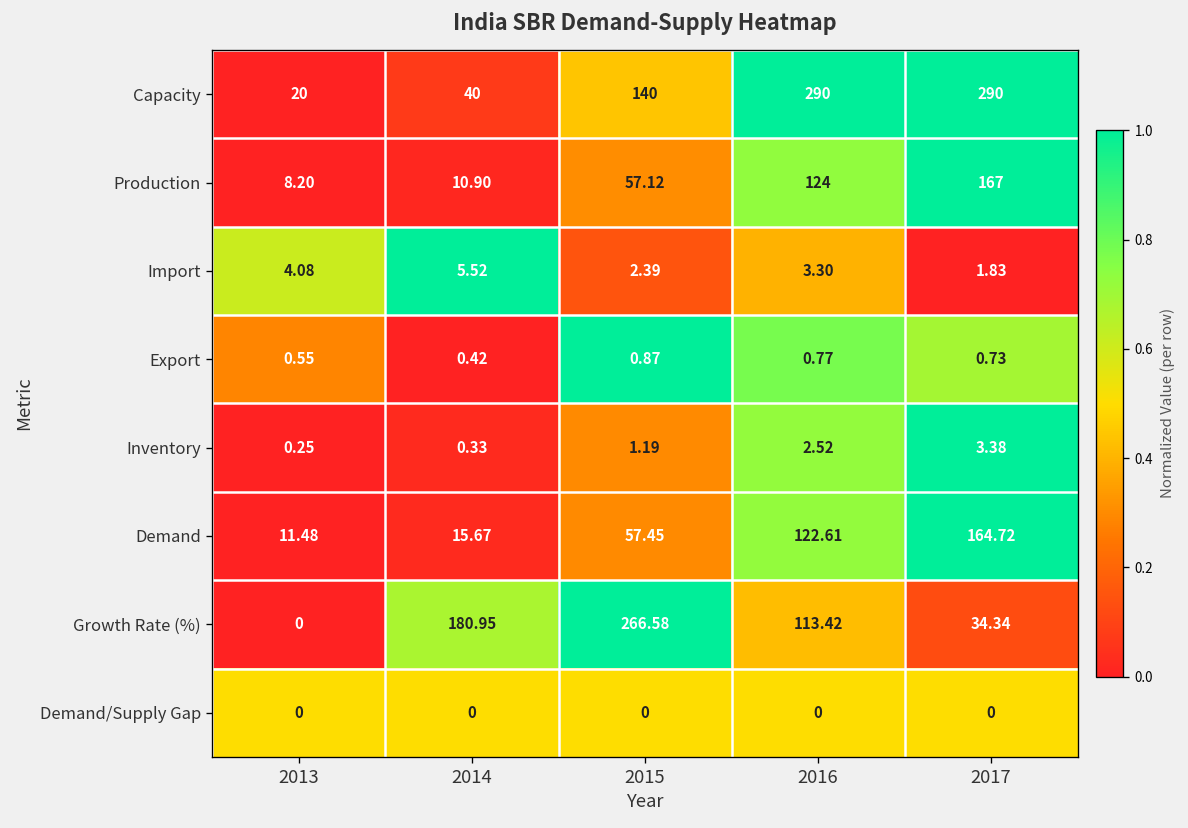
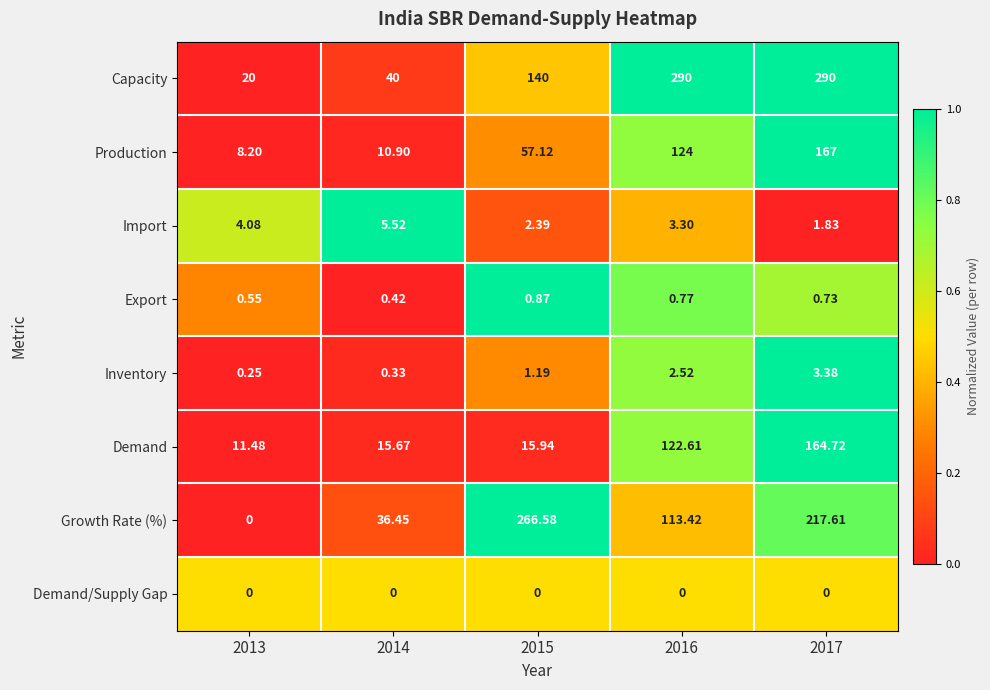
Demand, 2015: 57.45 -> 15.94
Growth Rate (%), 2014: 180.95 -> 36.45
Growth Rate (%), 2017: 34.34 -> 217.61
